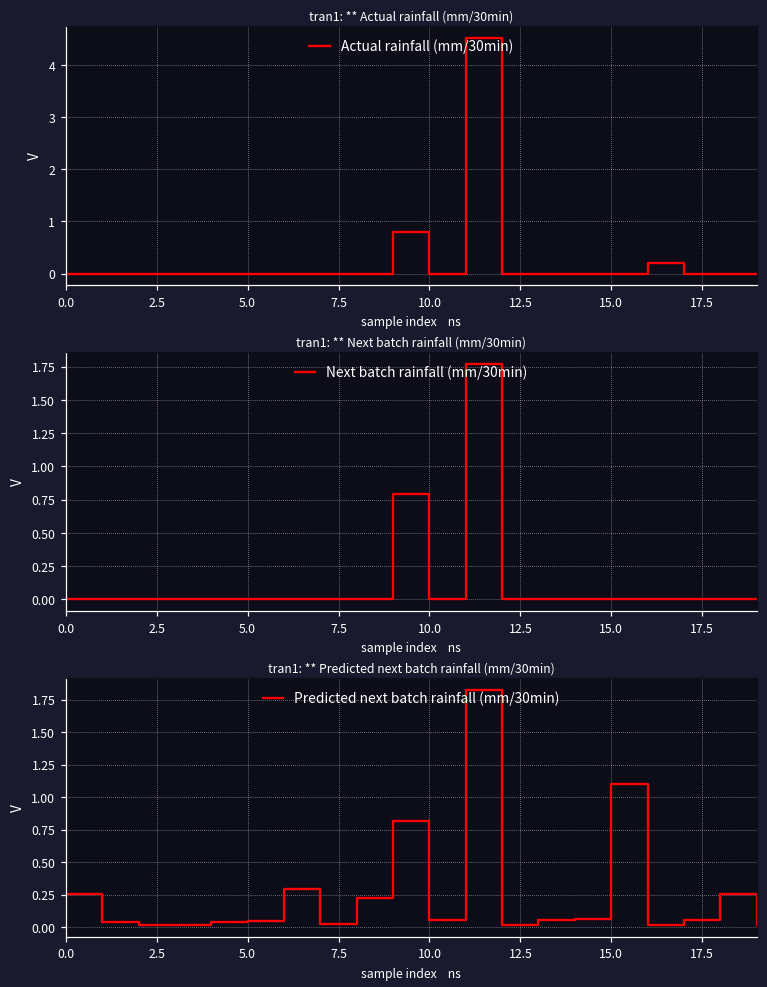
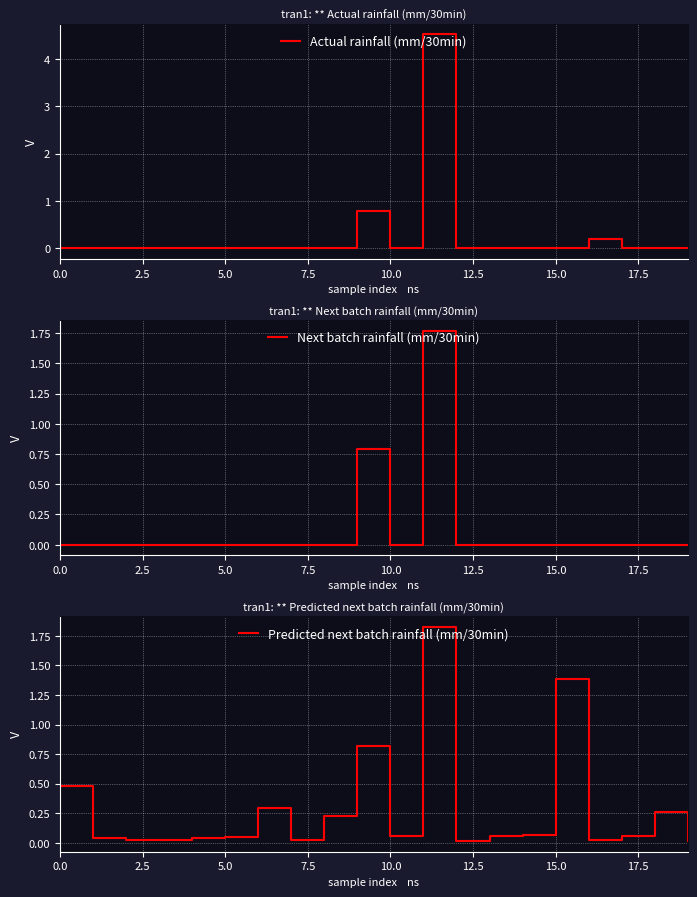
tran1: ** Predicted next batch rainfall (mm/30min), 0.0: 0.26 -> 0.48
tran1: ** Predicted next batch rainfall (mm/30min), 15.0: 1.10 -> 1.38
